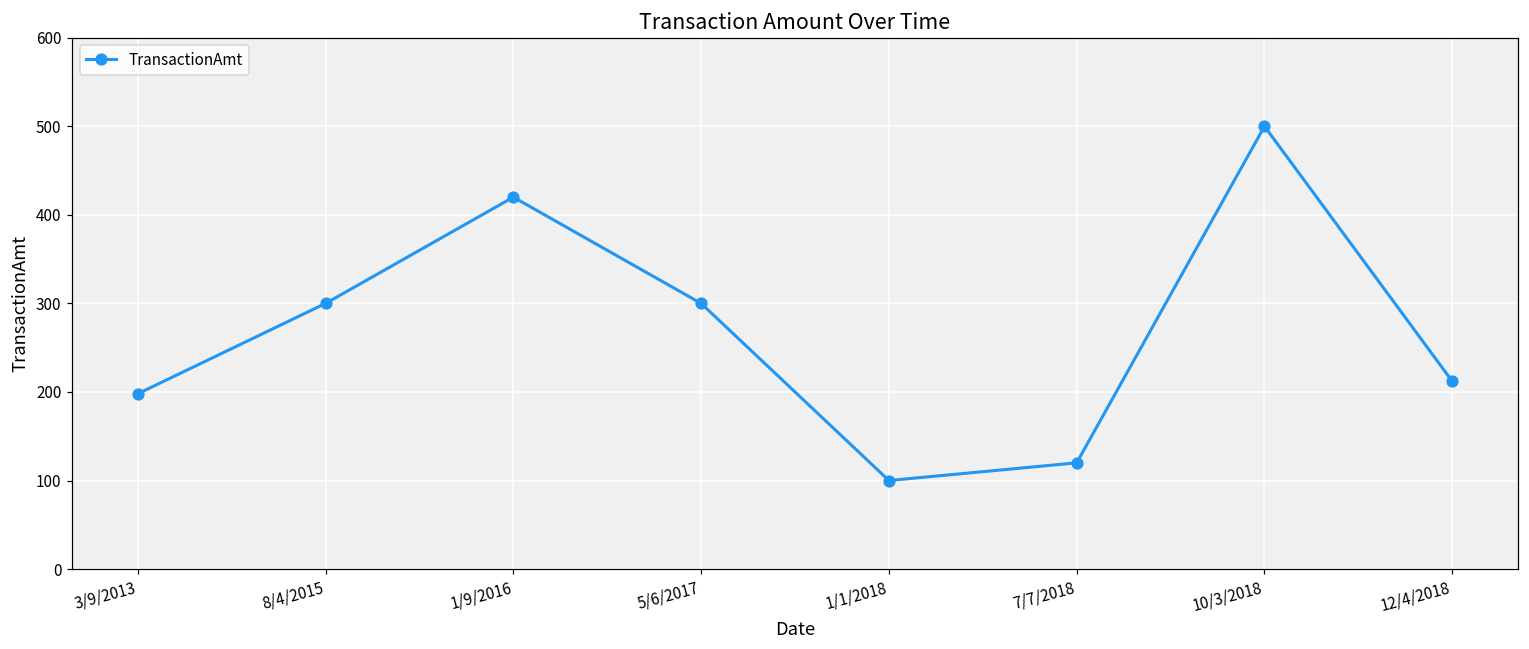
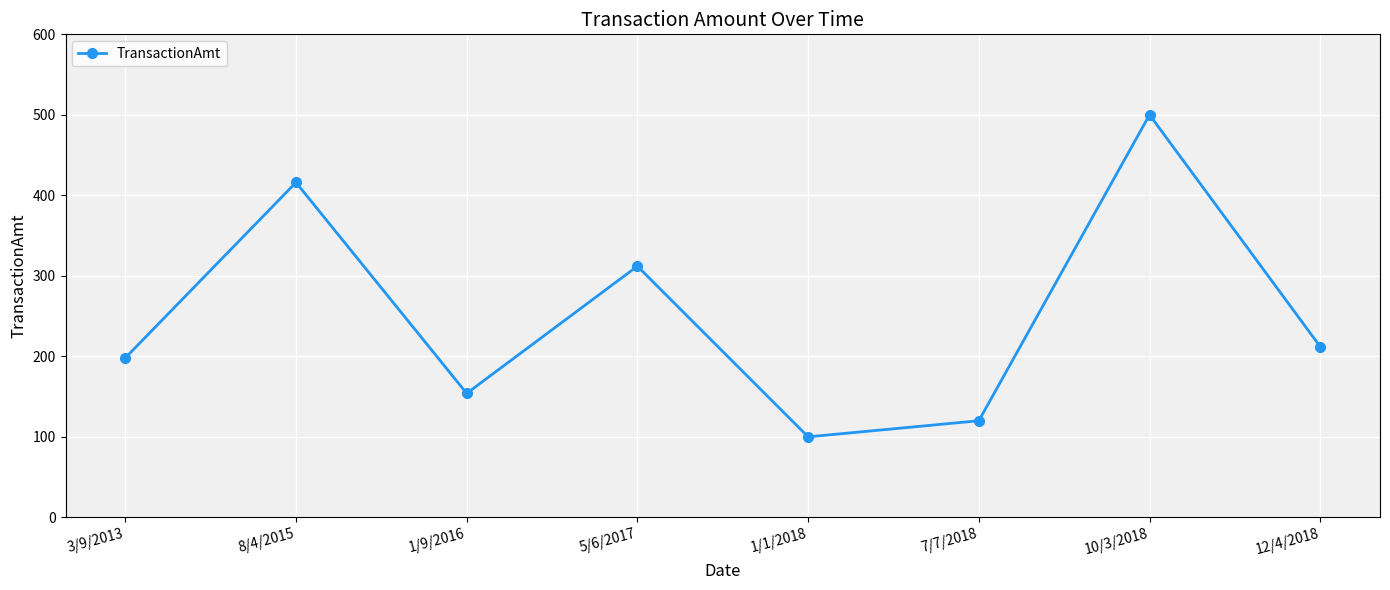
8/4/2015: 300 -> 420
1/9/2016: 420 -> 150
5/6/2017: 300 -> 310
